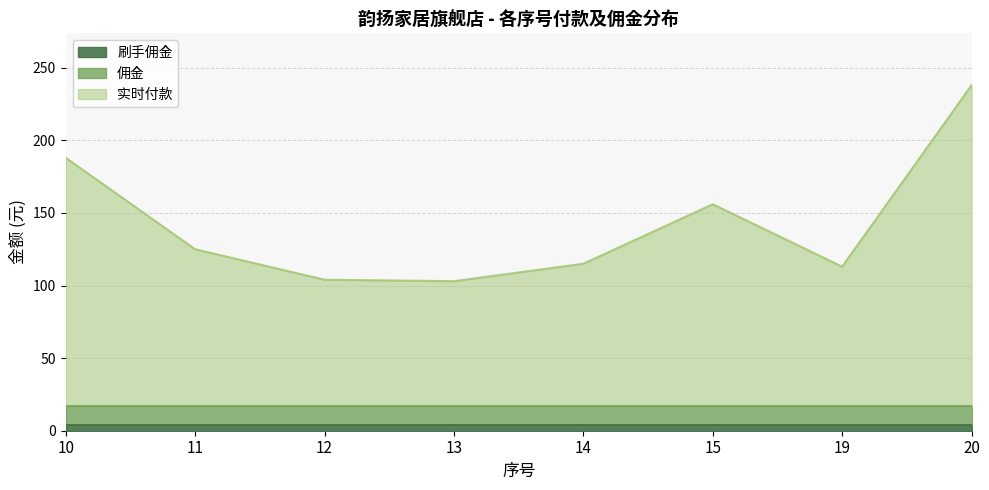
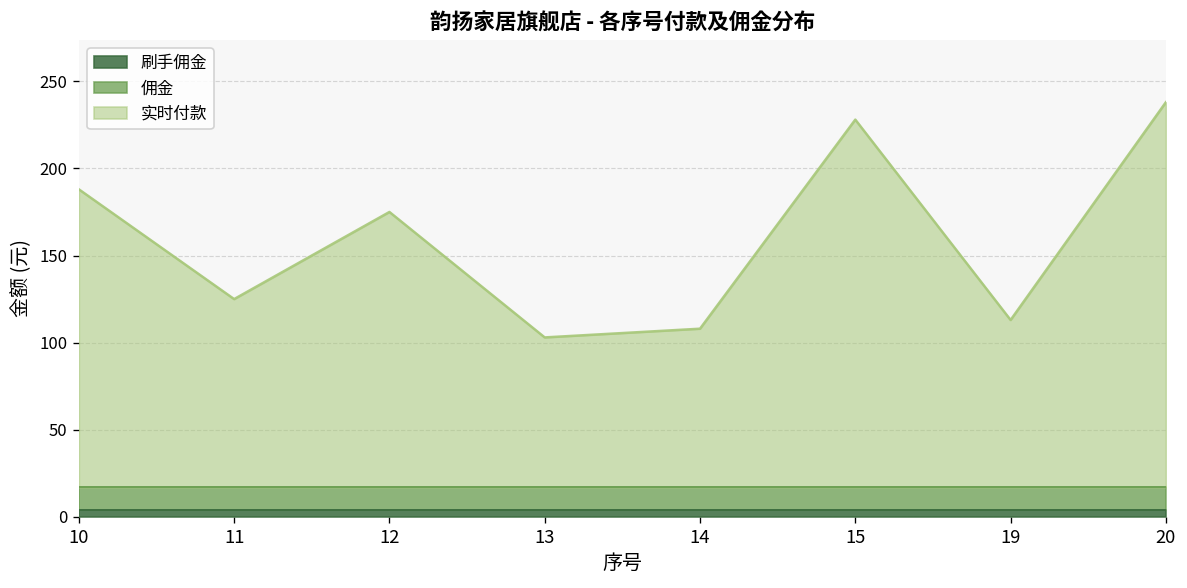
实时付款, 12: 104 -> 175
实时付款, 14: 115 -> 108
实时付款, 15: 156 -> 228
